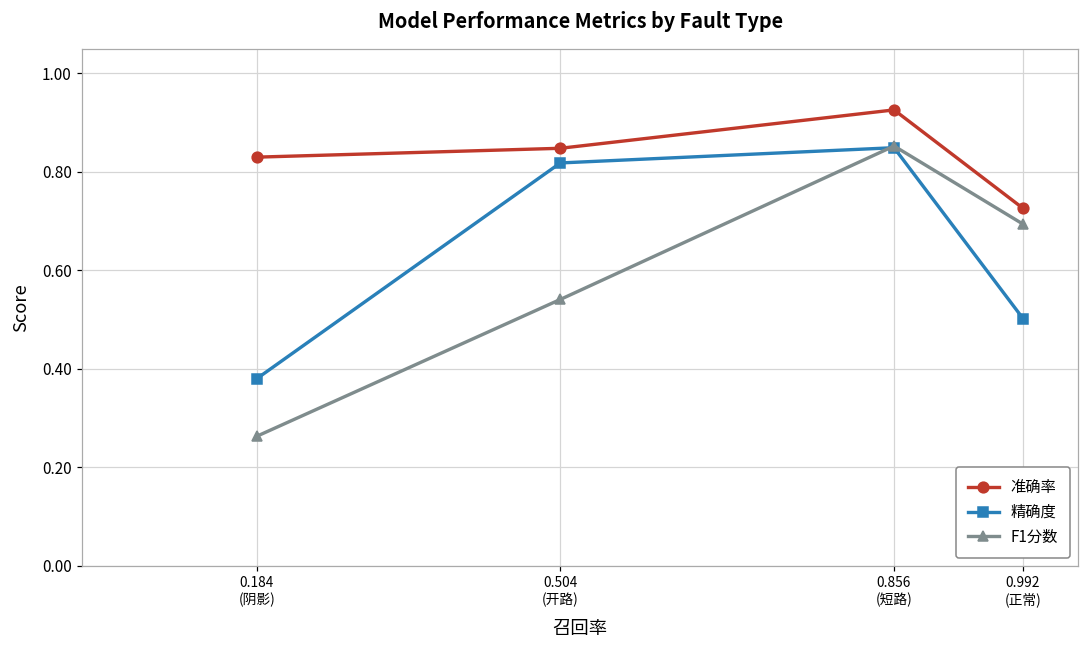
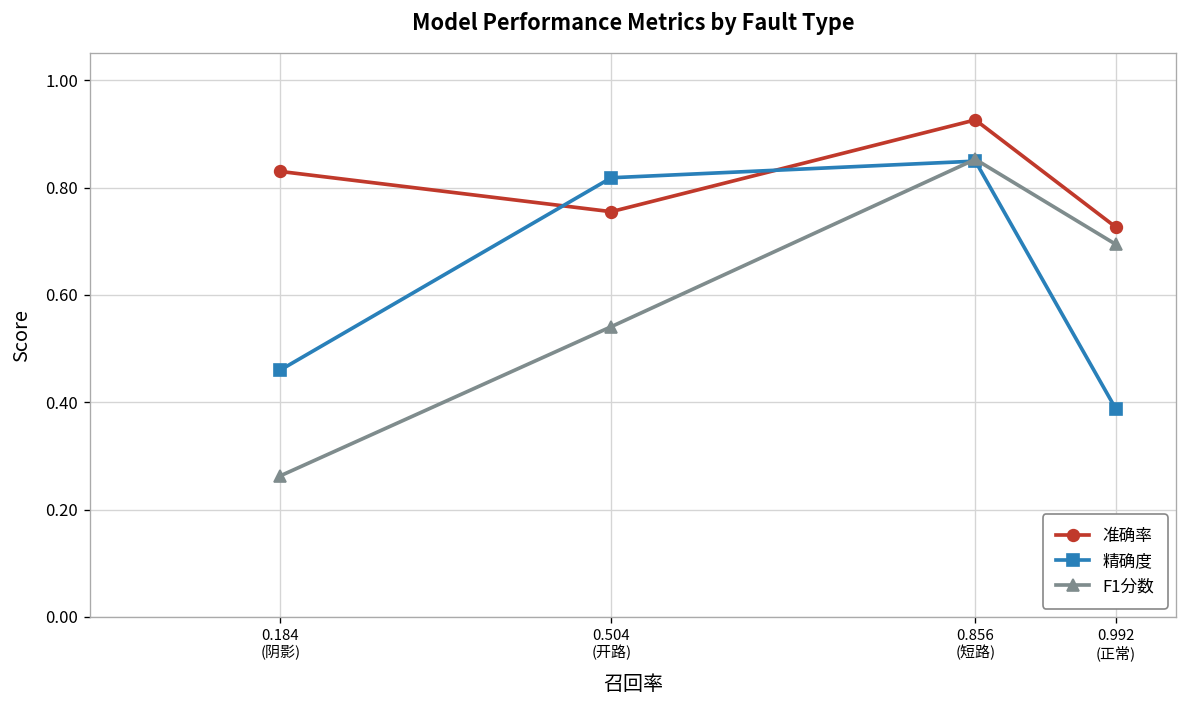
精确度, 0.184 (阴影): 0.38 -> 0.46
准确率, 0.504 (开路): 0.85 -> 0.76
精确度, 0.992 (正常): 0.50 -> 0.39
